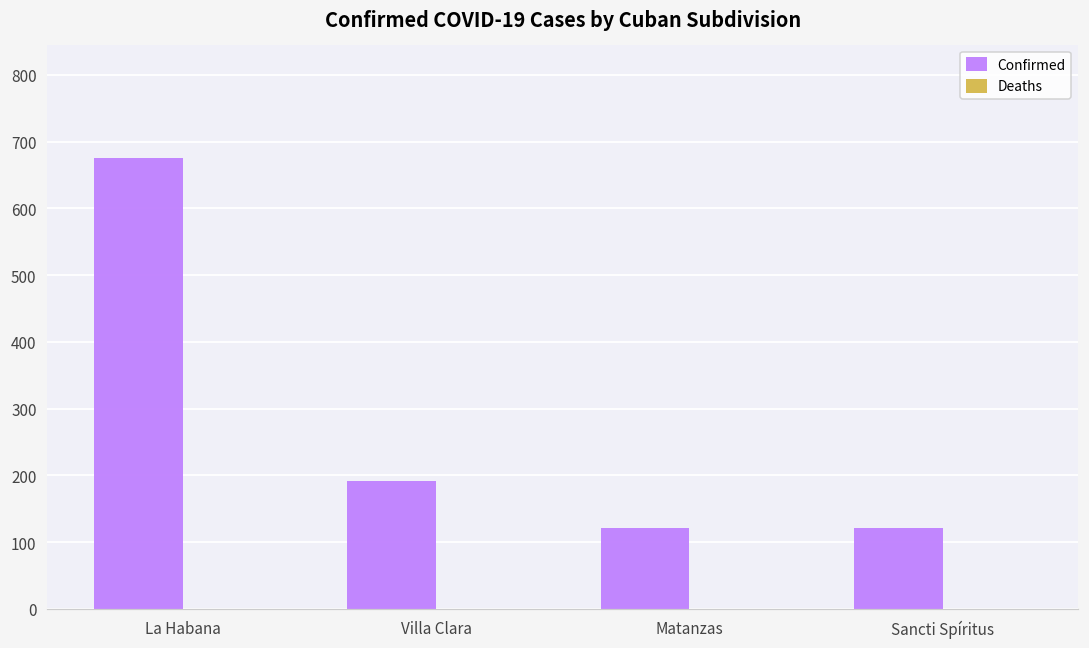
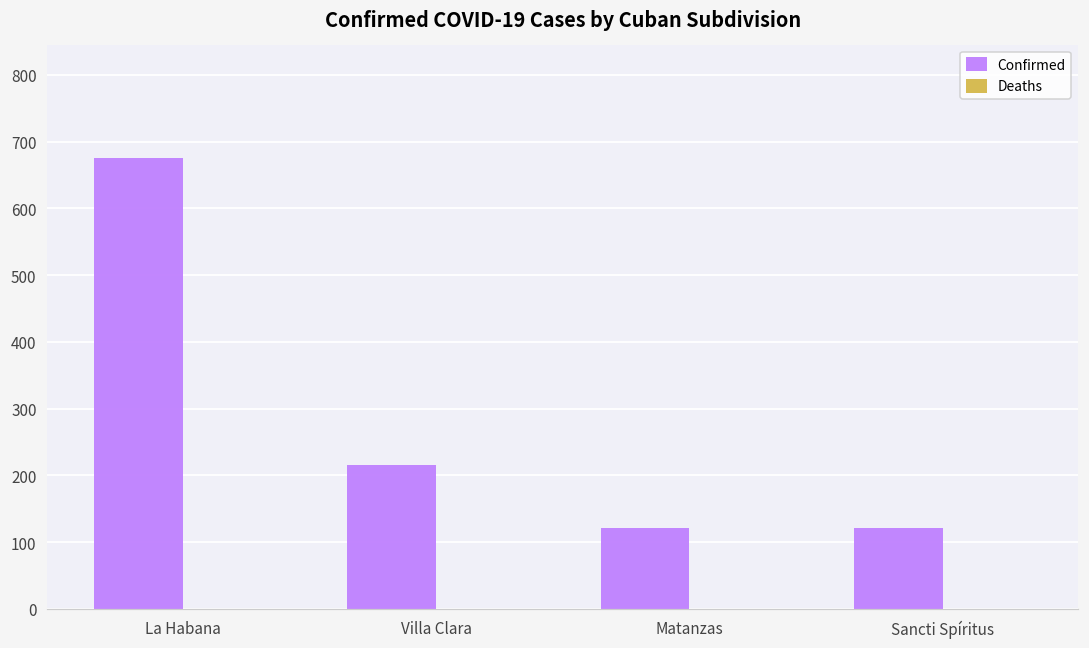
Confirmed, Villa Clara: 190 -> 220
